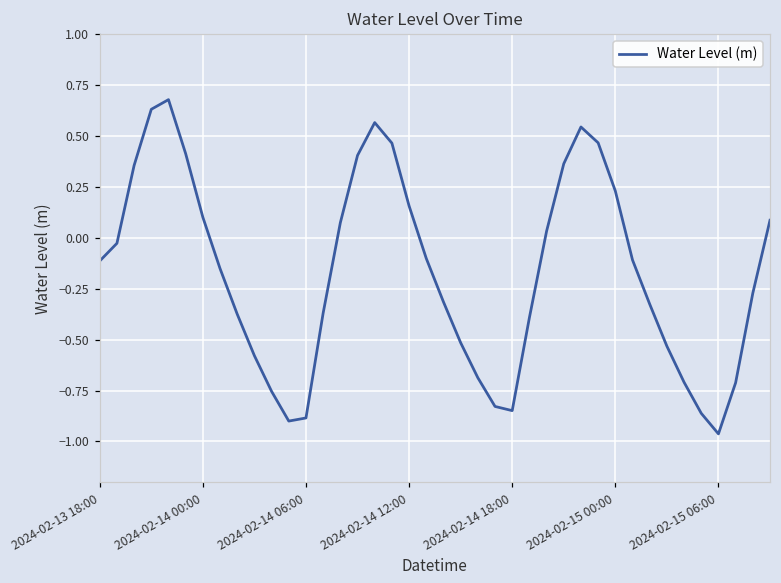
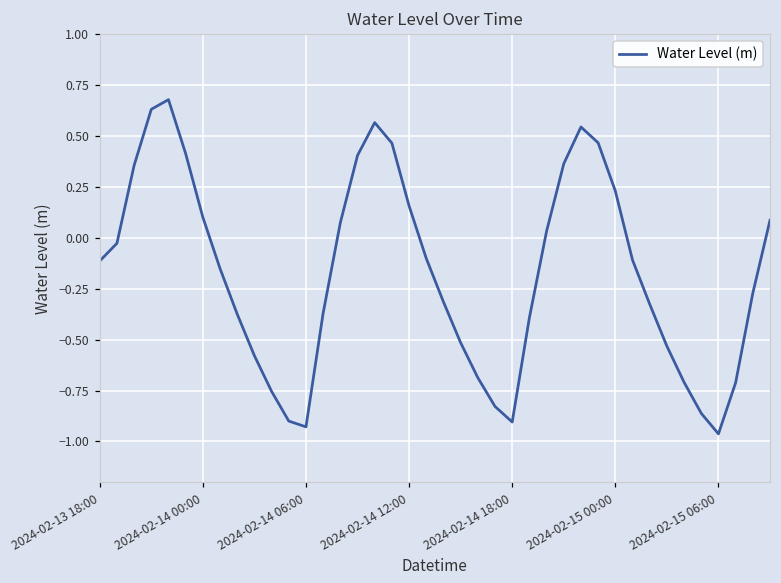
2024-02-14 06:00: -0.88 -> -0.93
2024-02-14 18:00: -0.85 -> -0.90
